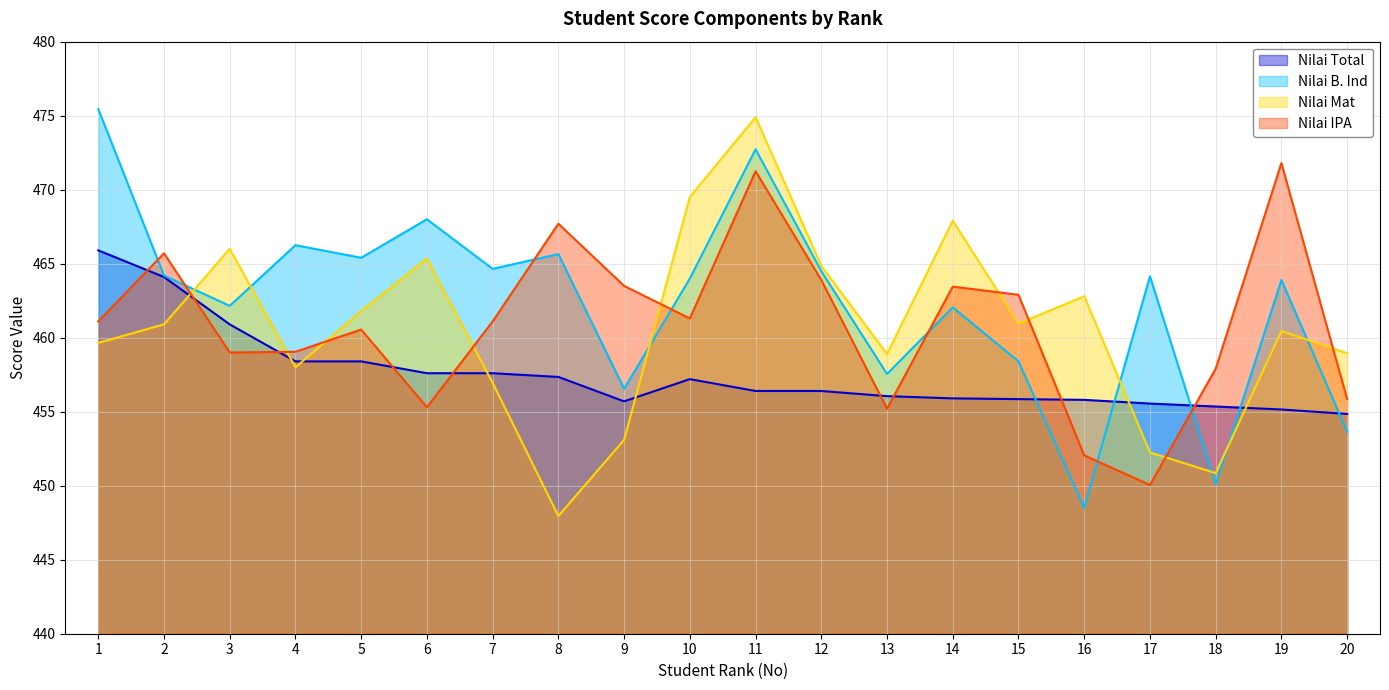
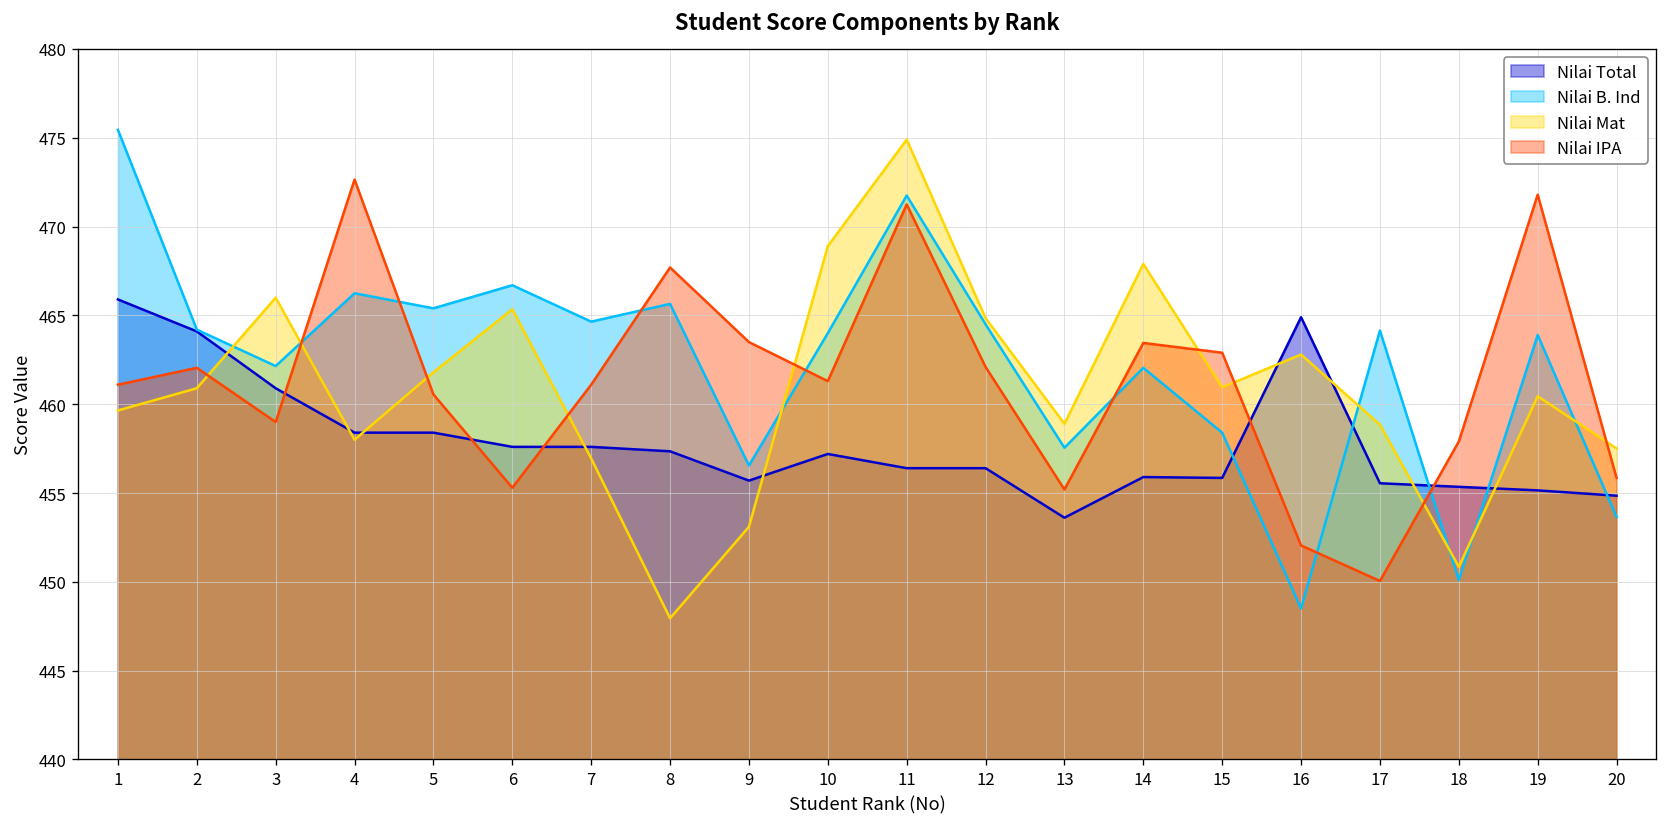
Nilai IPA, 2: 465.7 -> 462.1
Nilai IPA, 4: 459.1 -> 472.7
Nilai B. Ind, 6: 468.0 -> 466.7
Nilai Mat, 10: 469.5 -> 468.9
Nilai B. Ind, 11: 472.7 -> 471.8
Nilai IPA, 12: 463.9 -> 462.1
Nilai Total, 13: 456.1 -> 453.6
Nilai Total, 16: 455.8 -> 464.9
Nilai Mat, 17: 452.3 -> 458.9
Nilai Mat, 20: 459.0 -> 457.5
